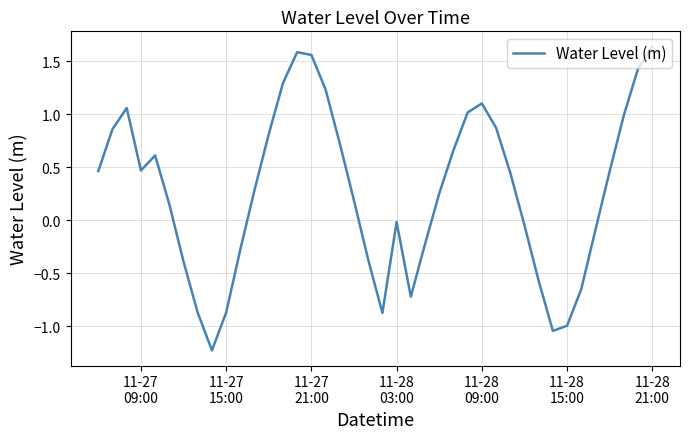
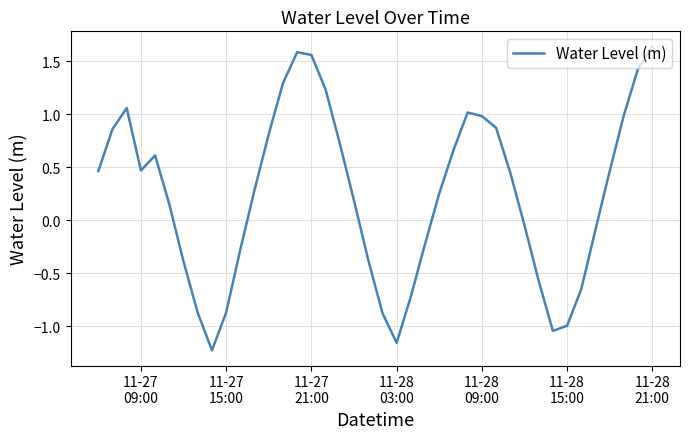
11-28 03:00: -0.02 -> -1.16
11-28 09:00: 1.10 -> 0.98
